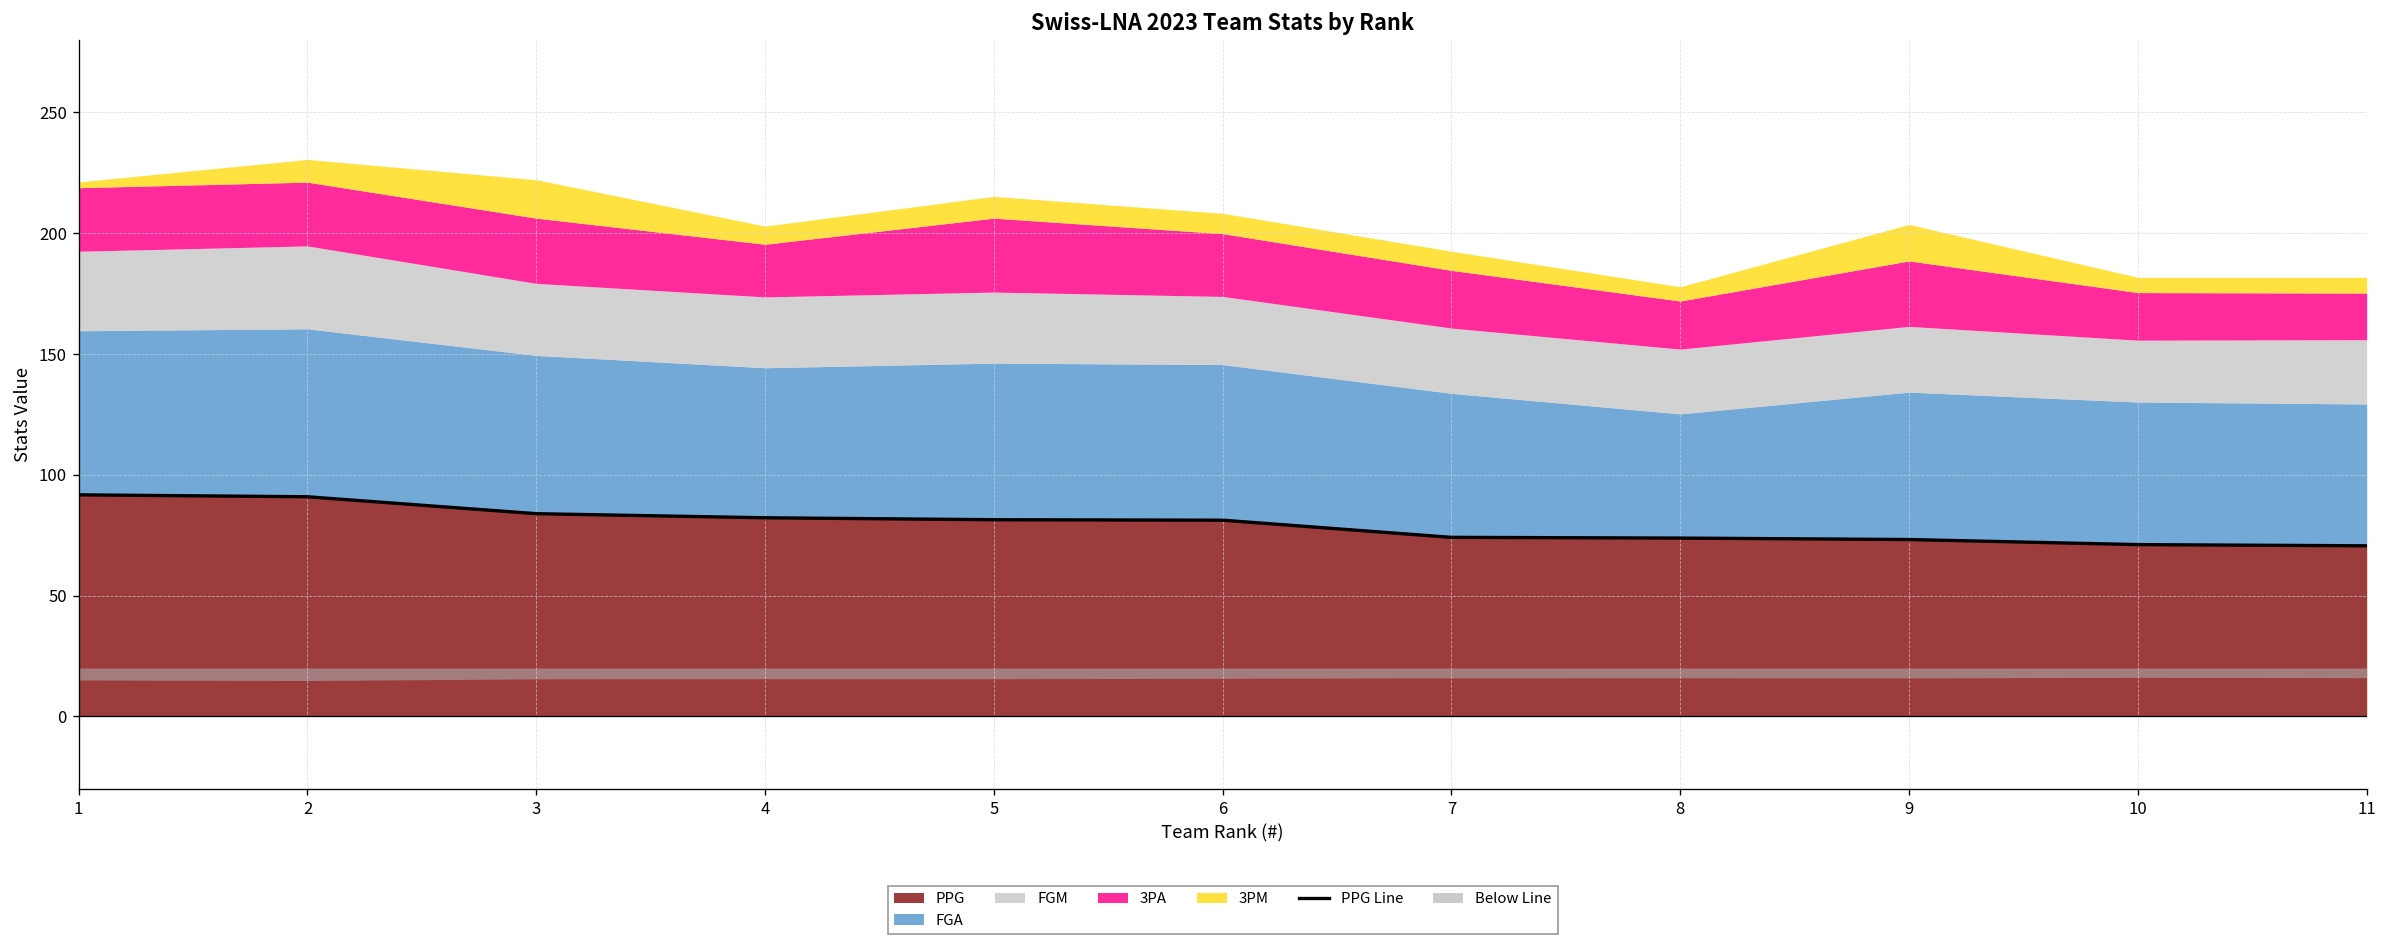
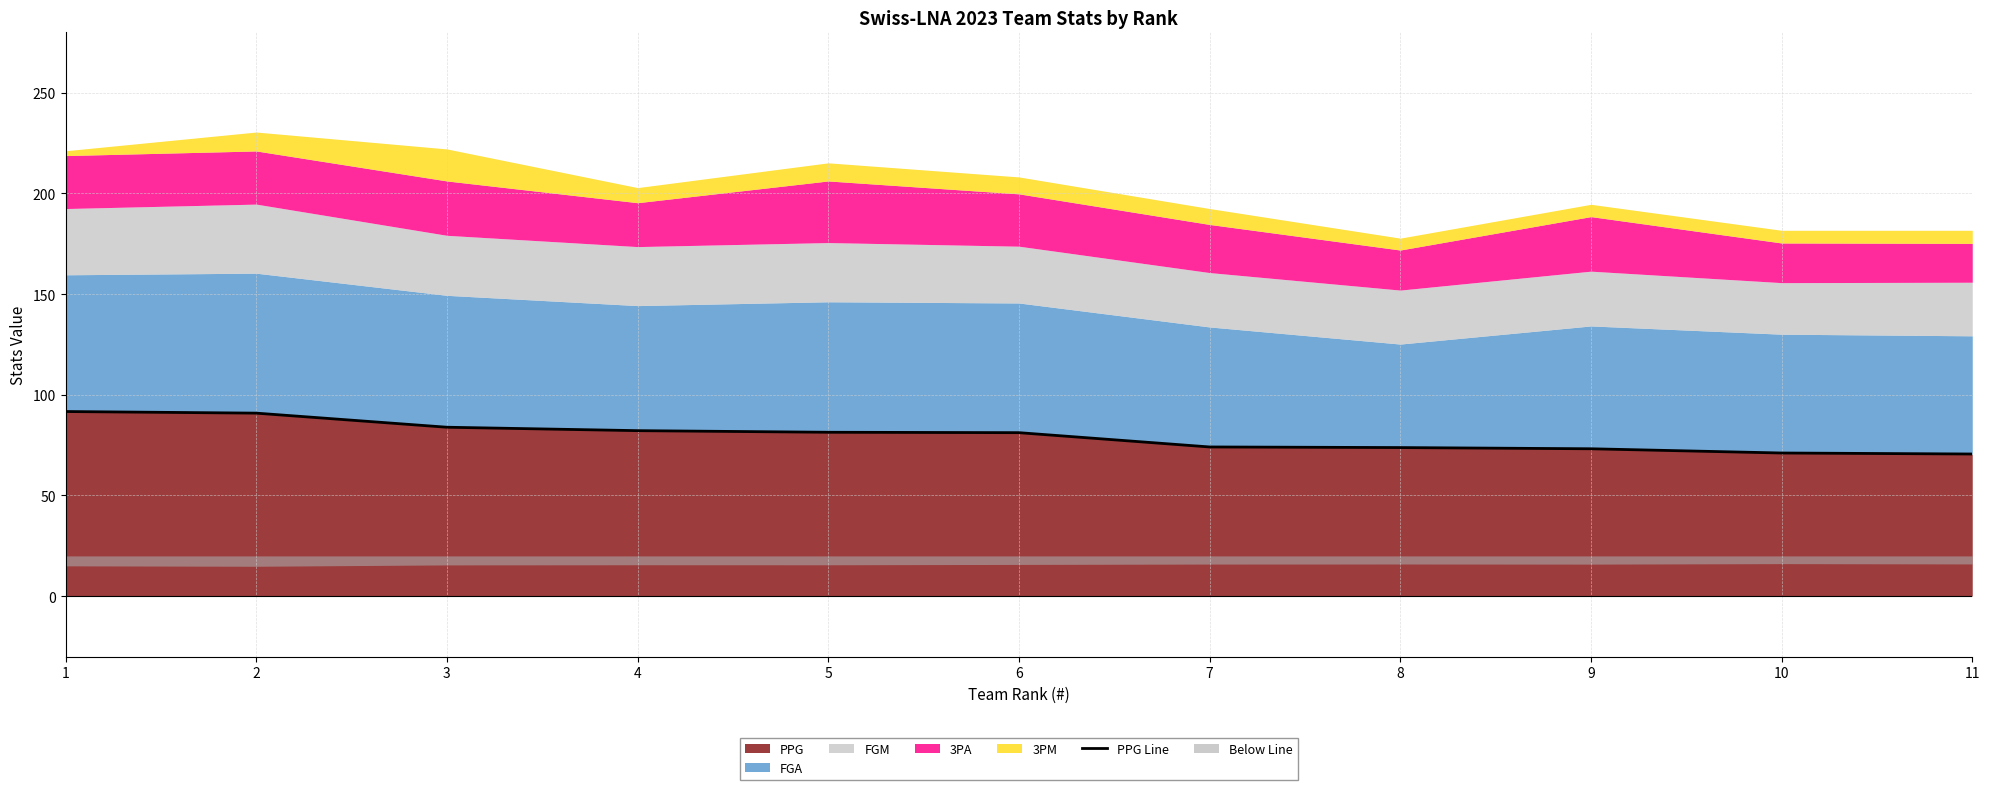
3PM, 9: 15 -> 6
